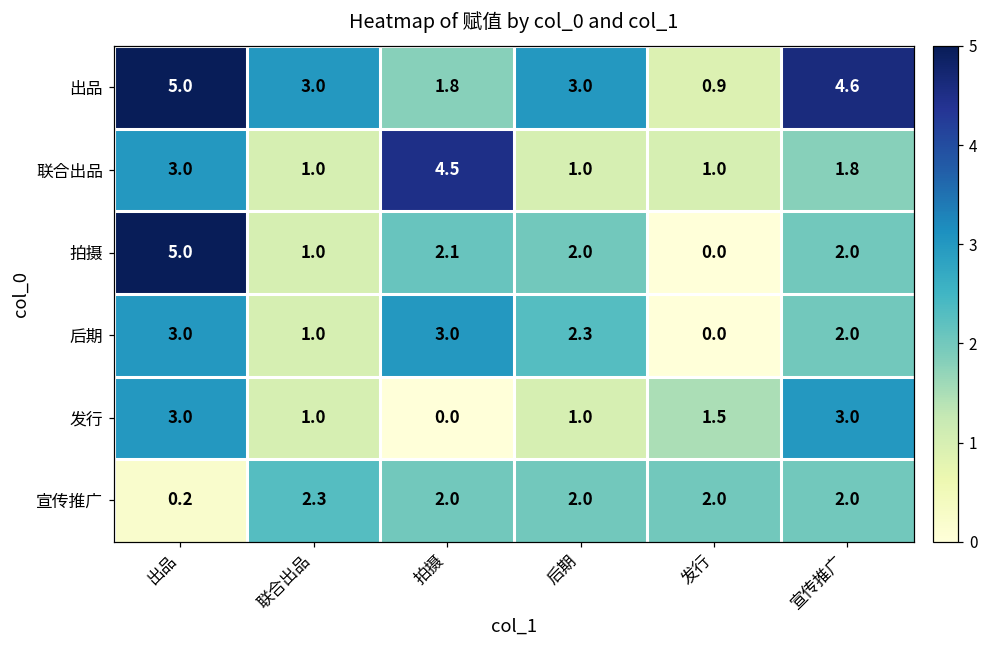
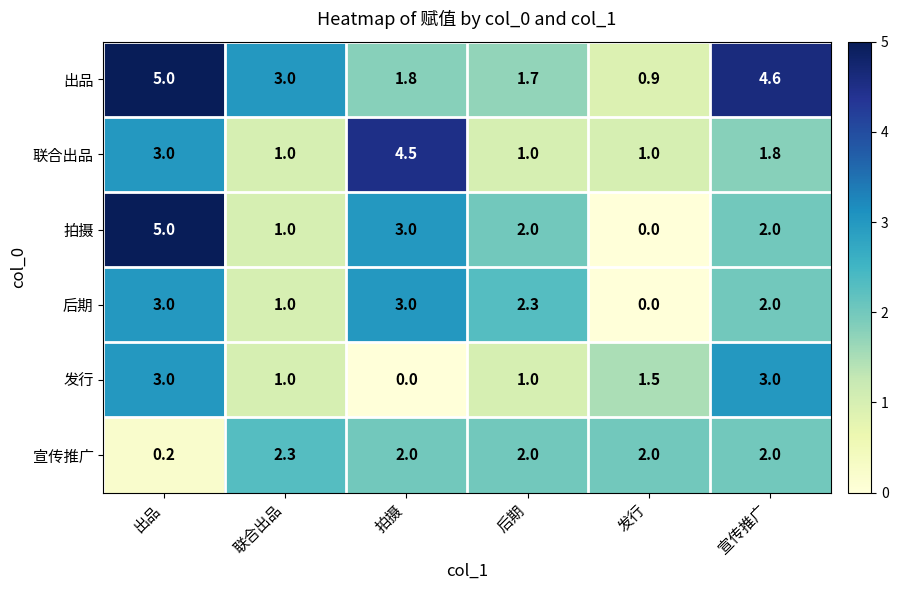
出品, 后期: 3.0 -> 1.7
拍摄, 拍摄: 2.1 -> 3.0
